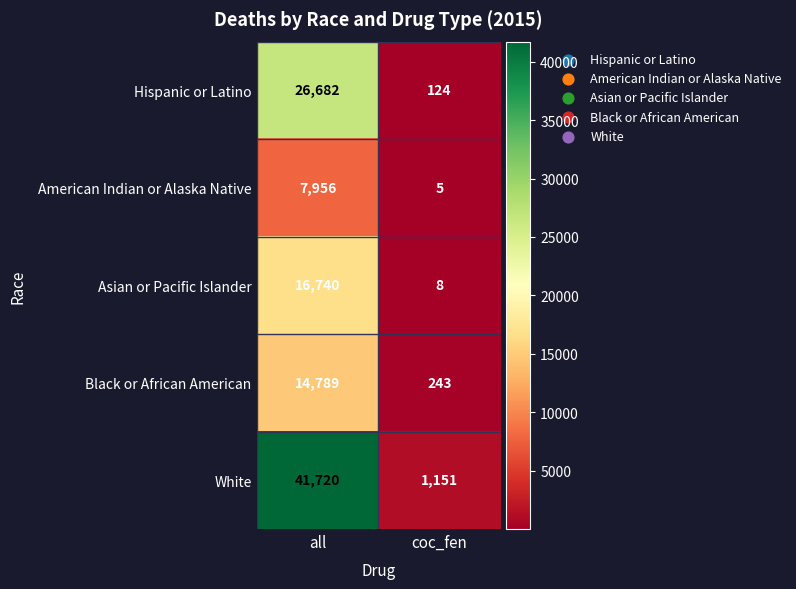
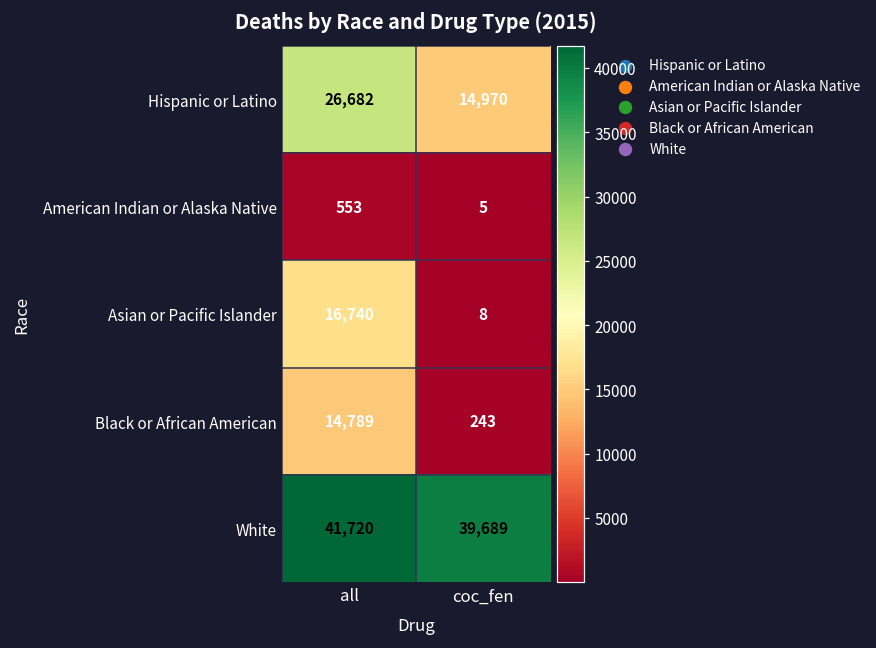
Hispanic or Latino, coc_fen: 124 -> 14,970
American Indian or Alaska Native, all: 7,956 -> 553
White, coc_fen: 1,151 -> 39,689
